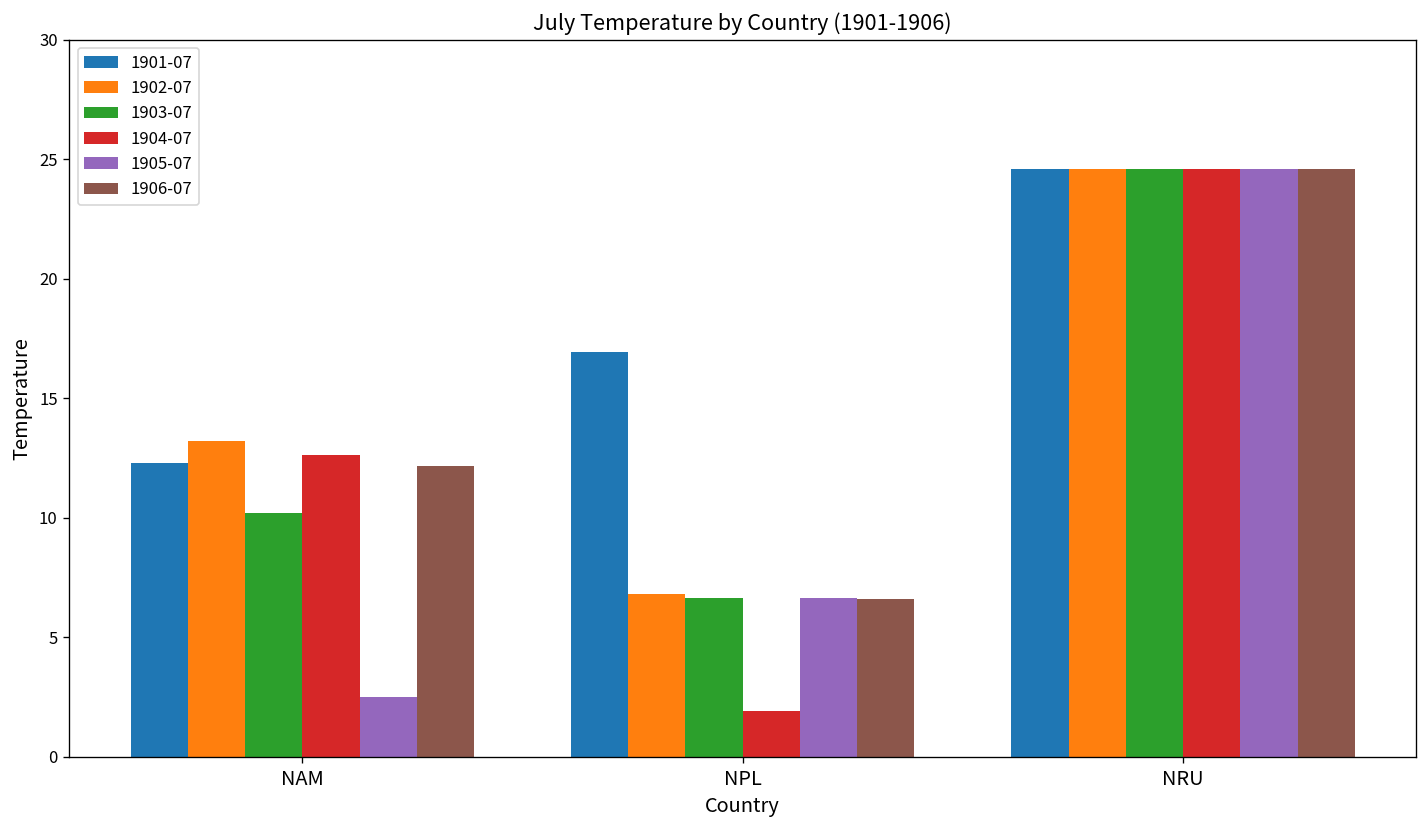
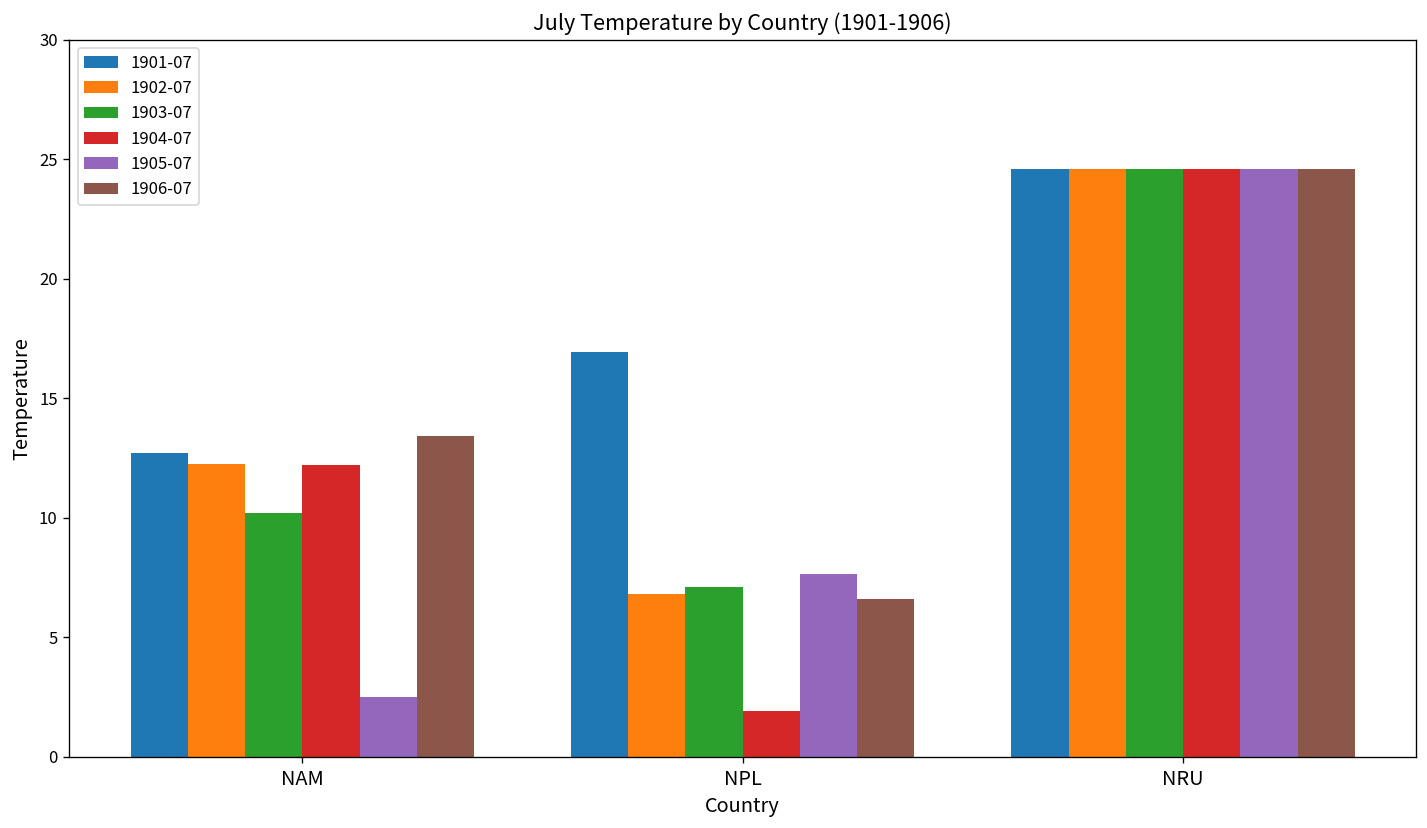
1901-07, NAM: 12.3 -> 12.7
1902-07, NAM: 13.2 -> 12.2
1904-07, NAM: 12.6 -> 12.2
1906-07, NAM: 12.2 -> 13.4
1903-07, NPL: 6.6 -> 7.1
1905-07, NPL: 6.7 -> 7.7
